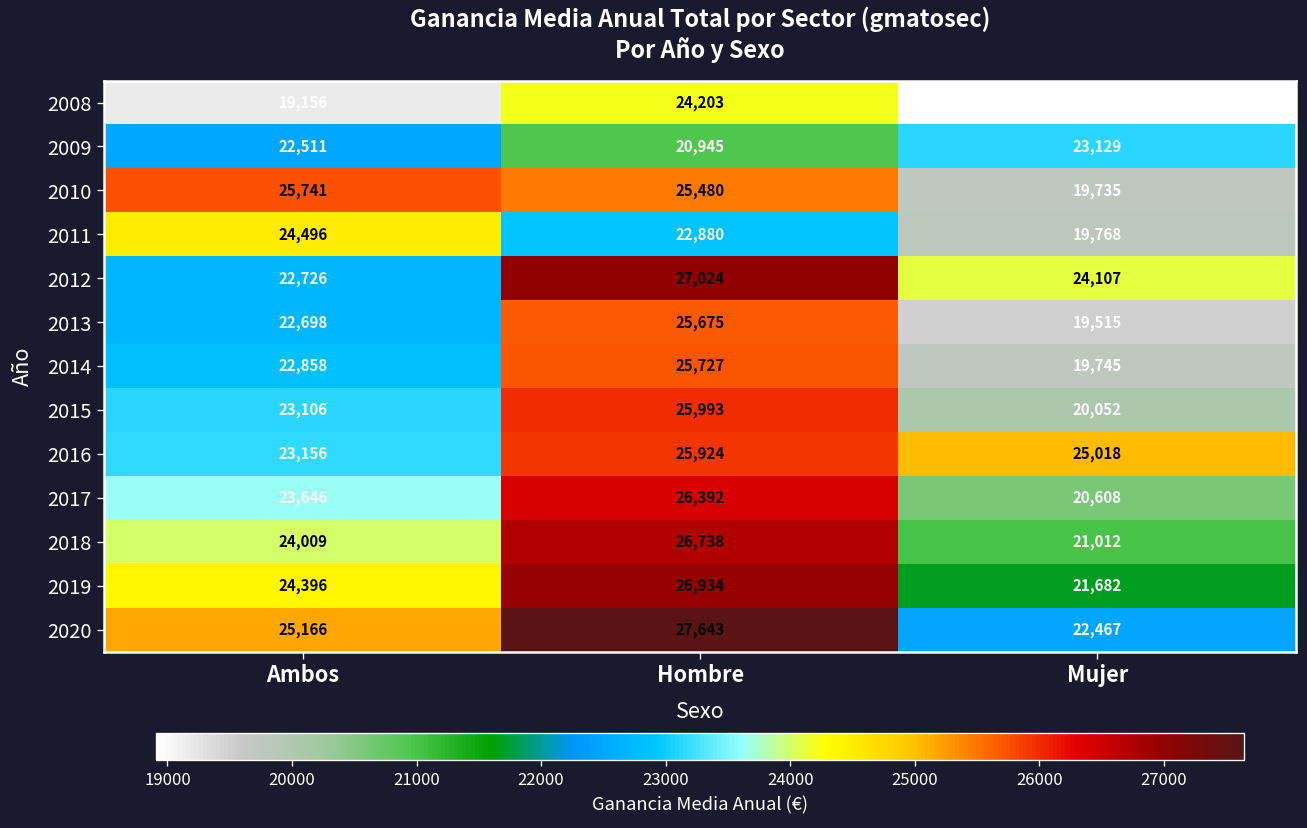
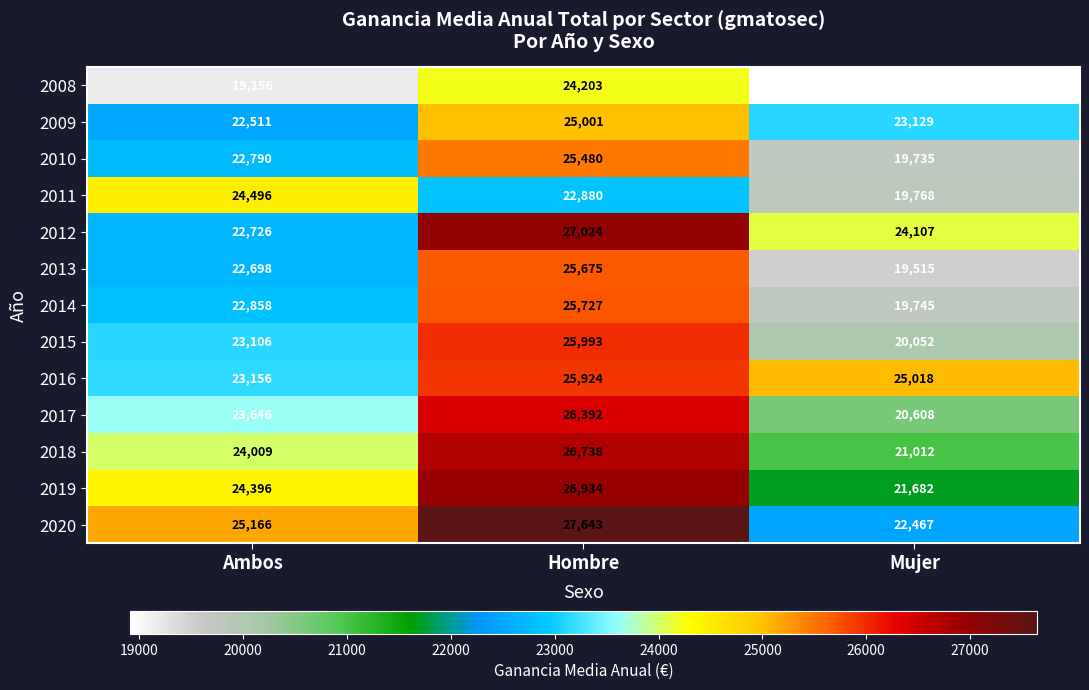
2009, Hombre: 20,945 -> 25,001
2010, Ambos: 25,741 -> 22,790
